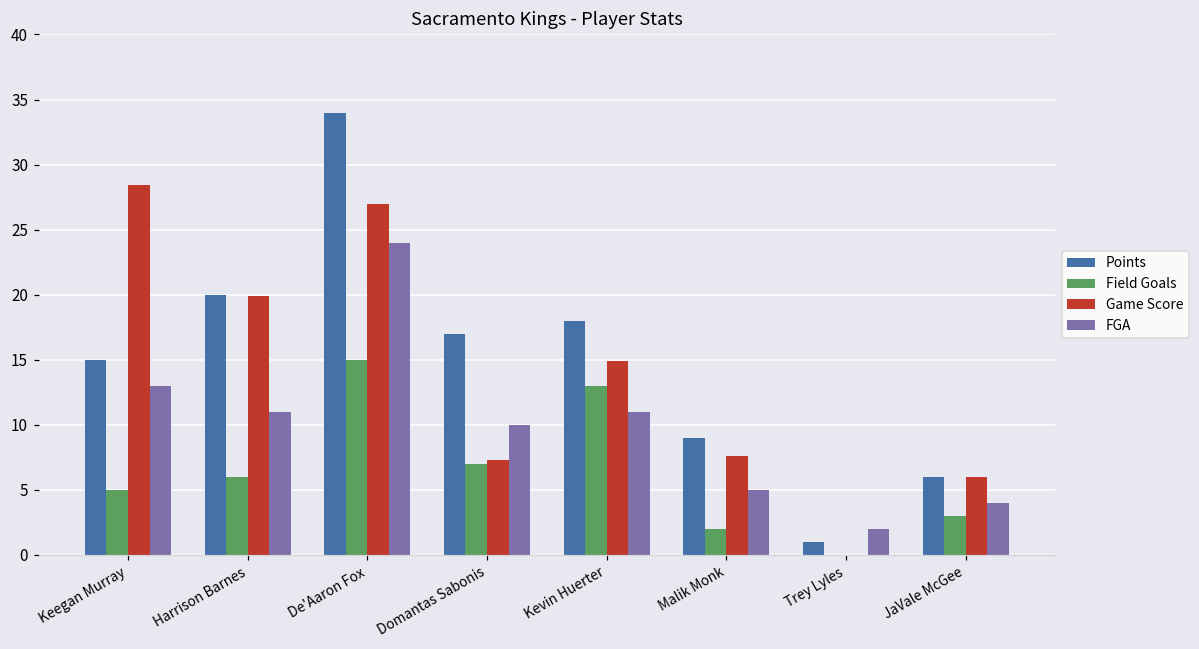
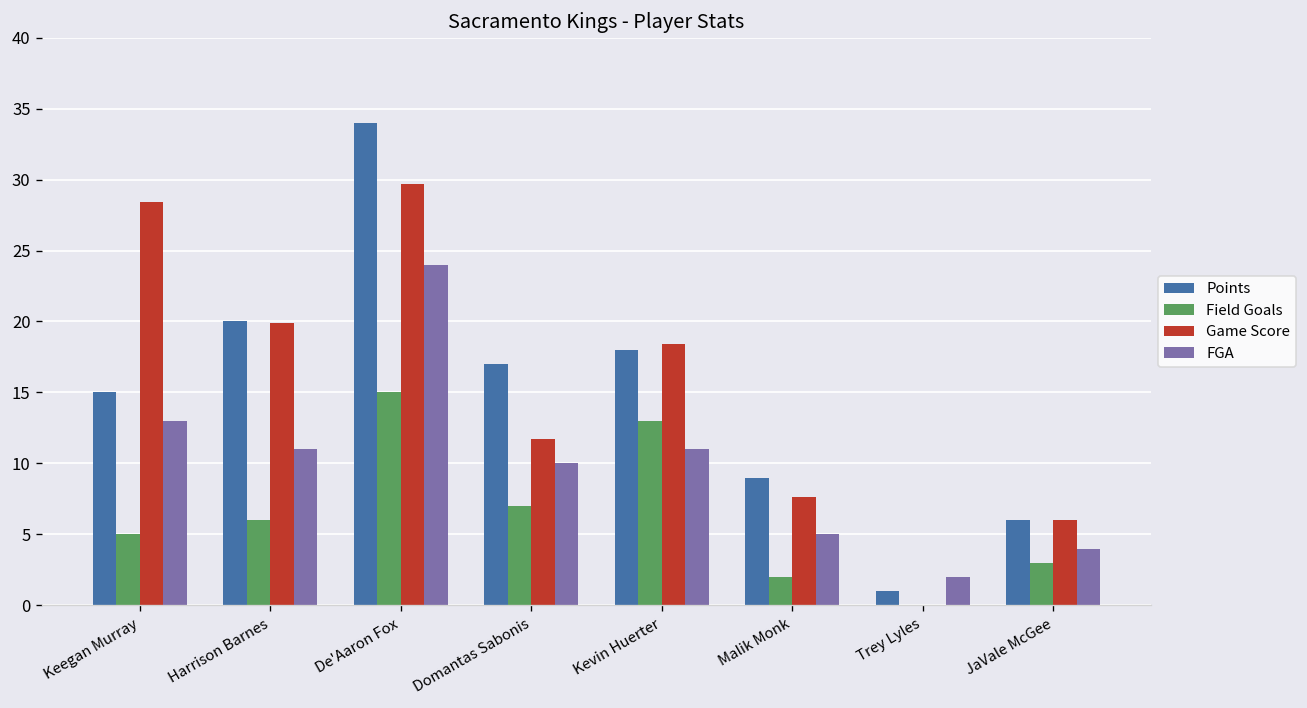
Game Score, De'Aaron Fox: 27.0 -> 29.7
Game Score, Domantas Sabonis: 7.3 -> 11.7
Game Score, Kevin Huerter: 14.9 -> 18.4
